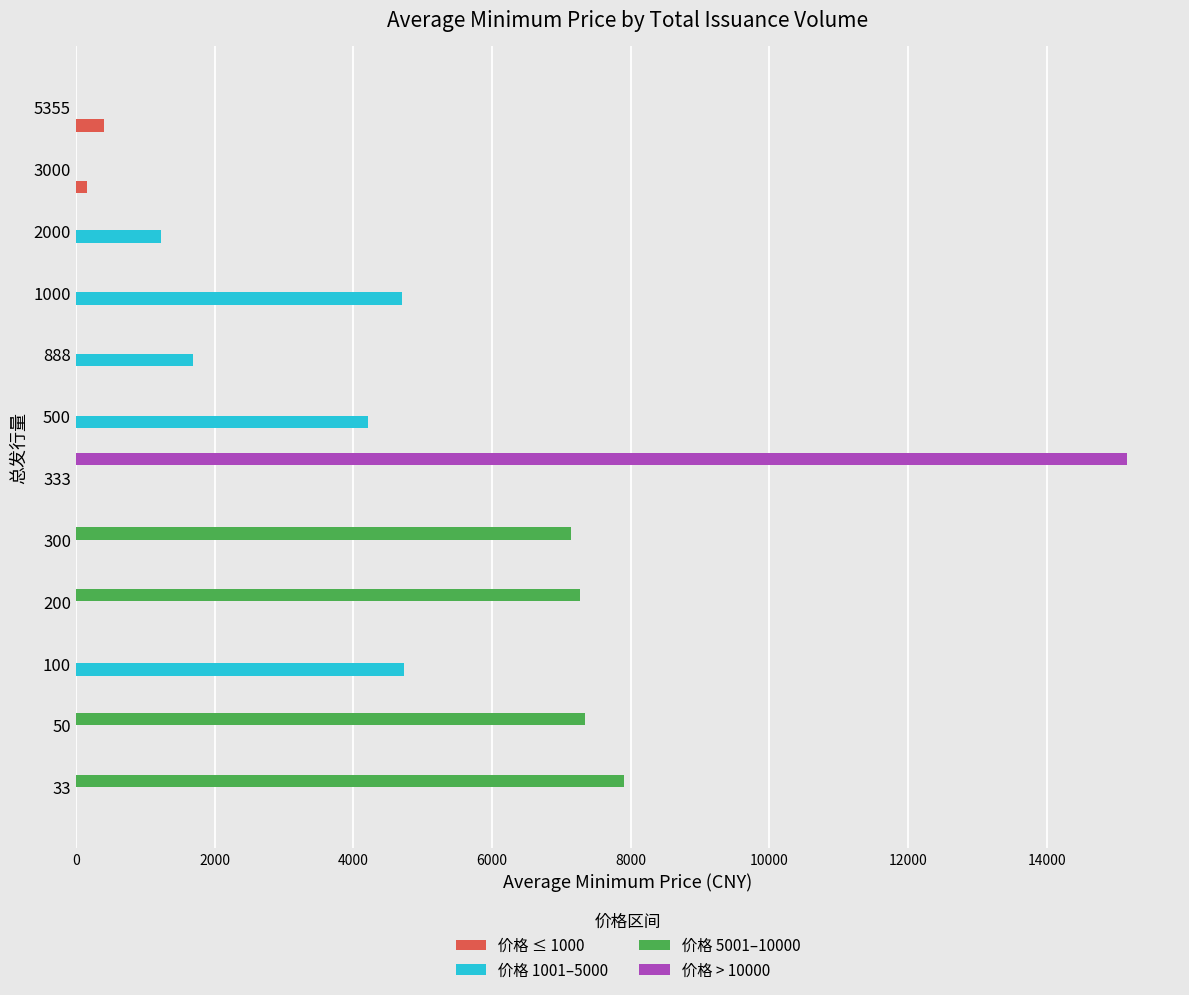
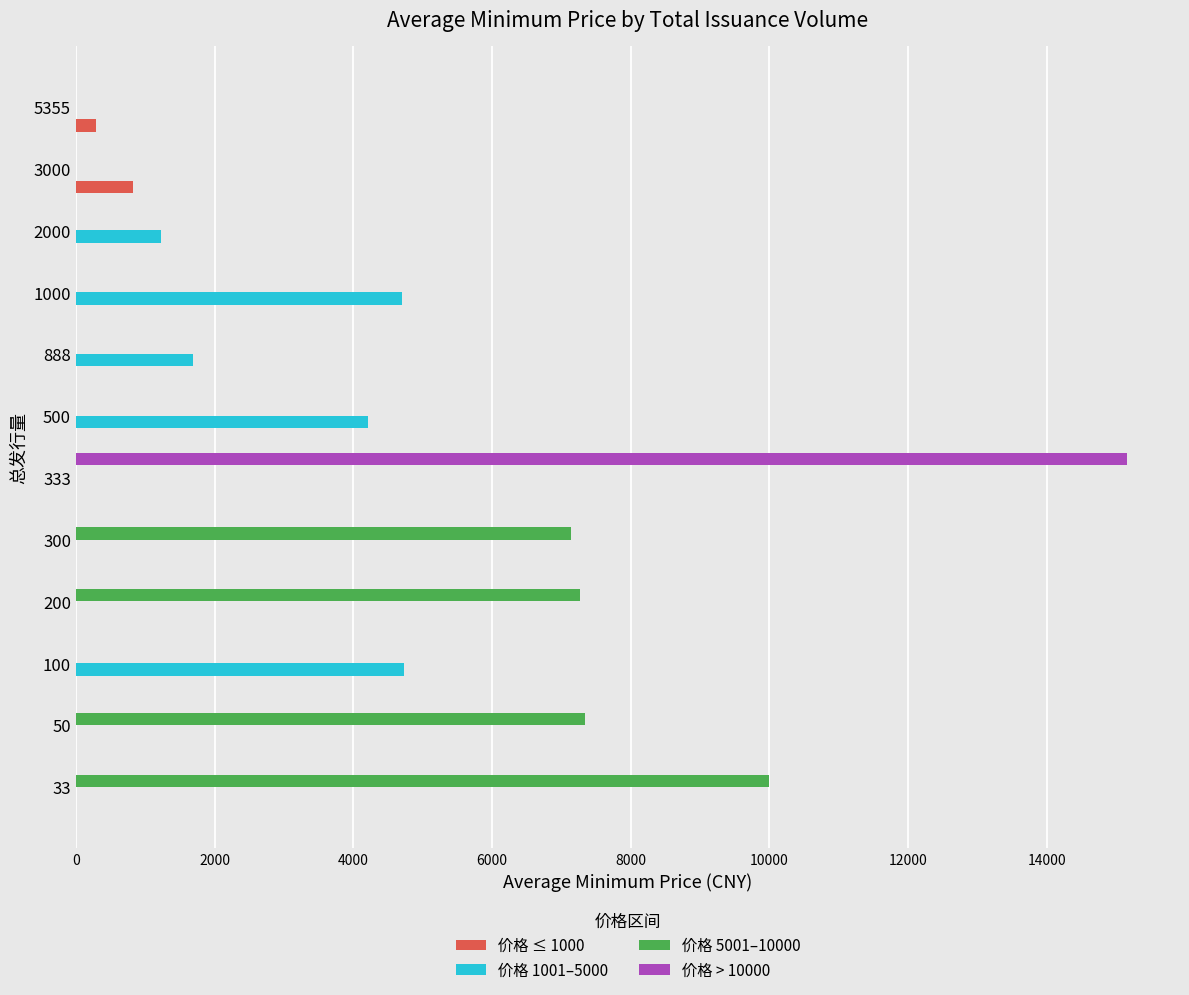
价格 ≤ 1000, 5355: 400 -> 300
价格 ≤ 1000, 3000: 200 -> 800
价格 5001–10000, 33: 7900 -> 10000
